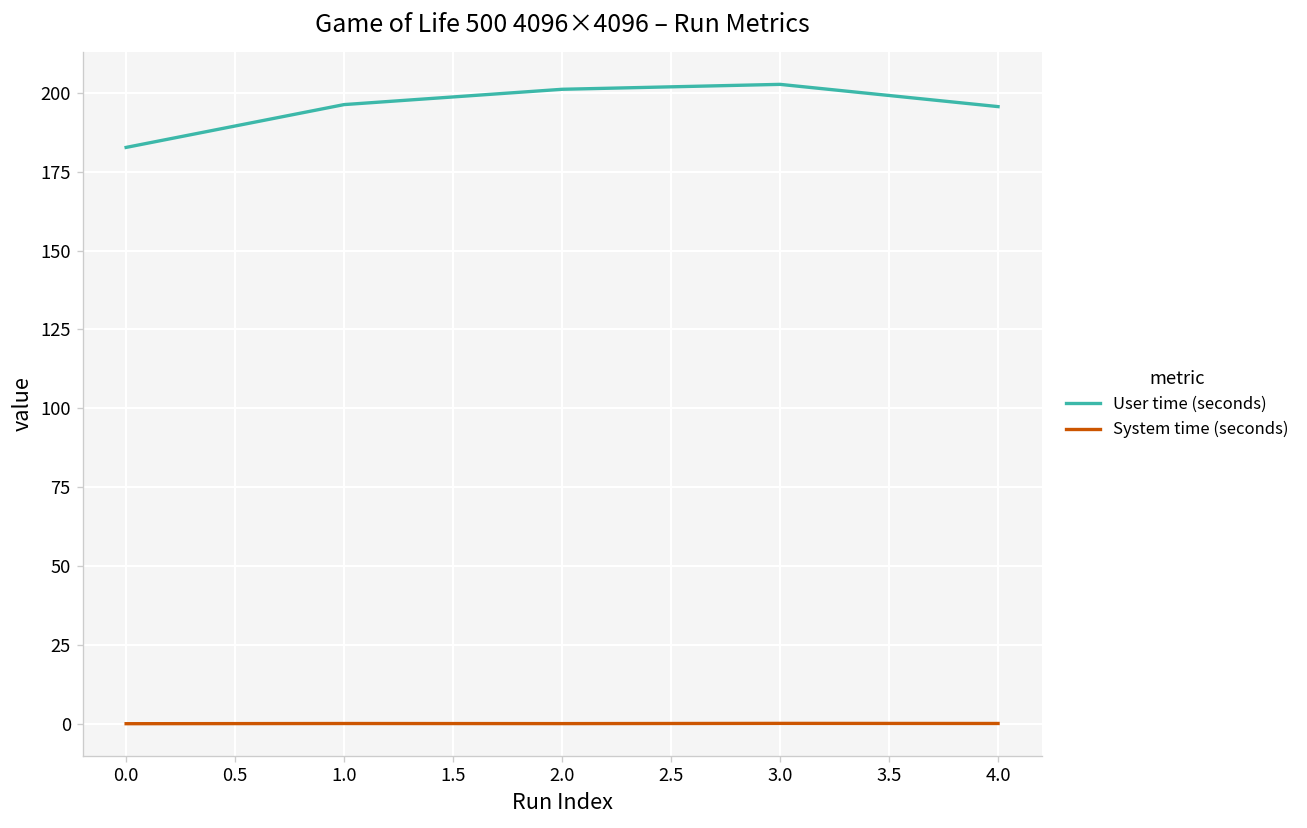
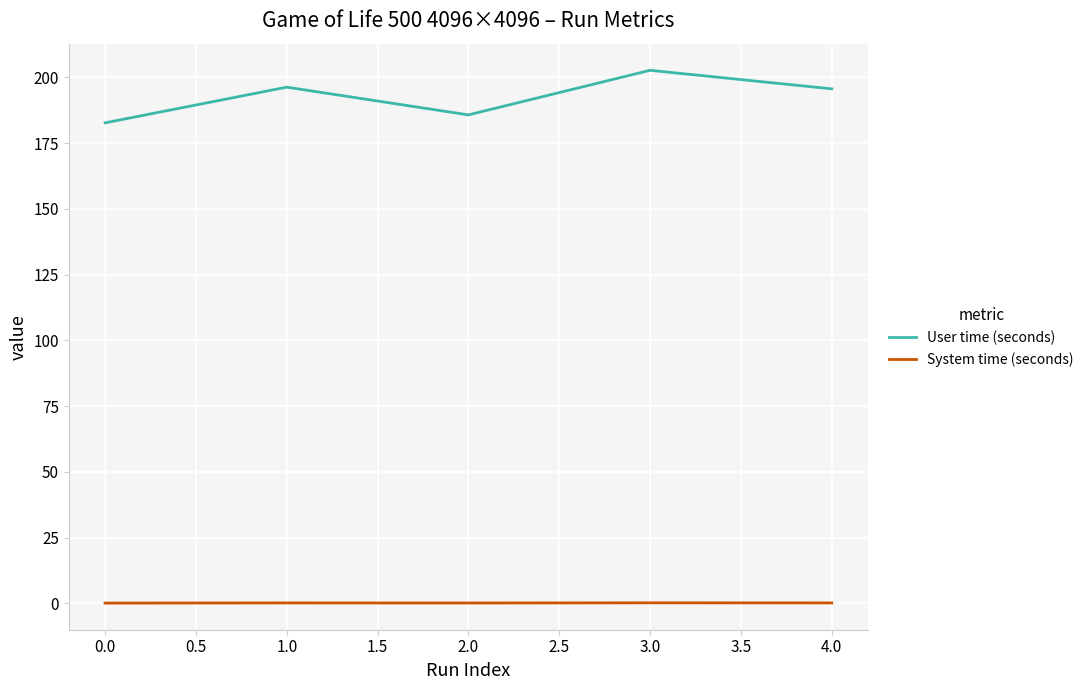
User time (seconds), 2.0: 201 -> 186
